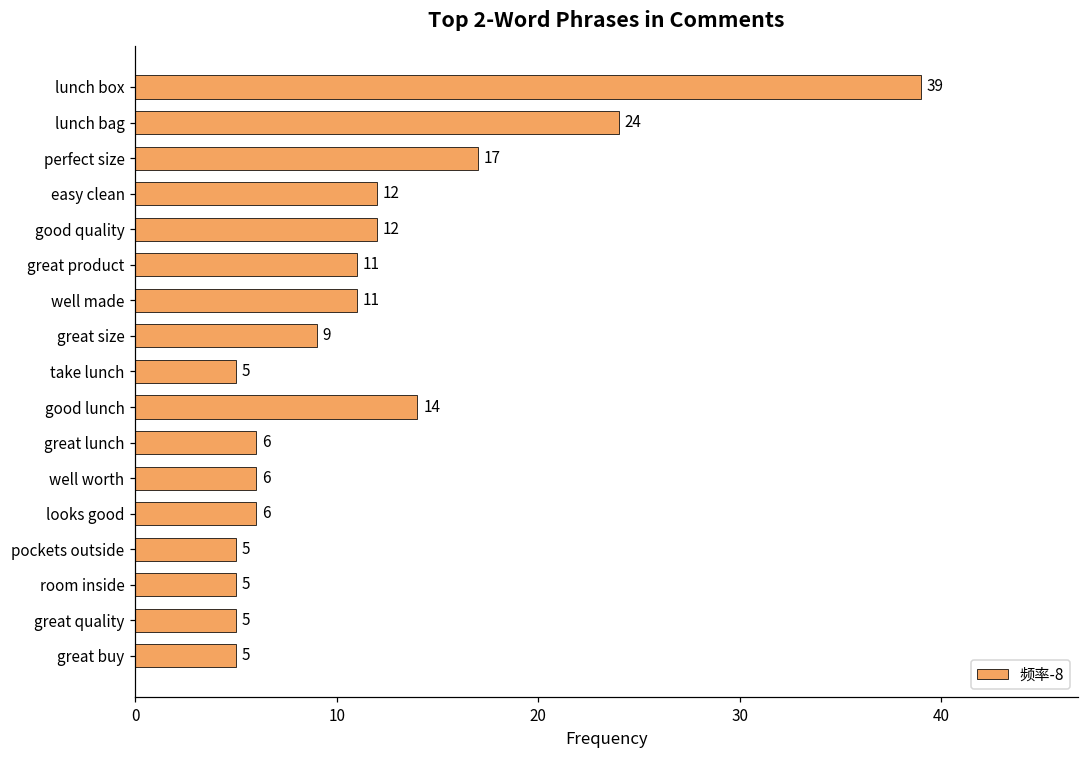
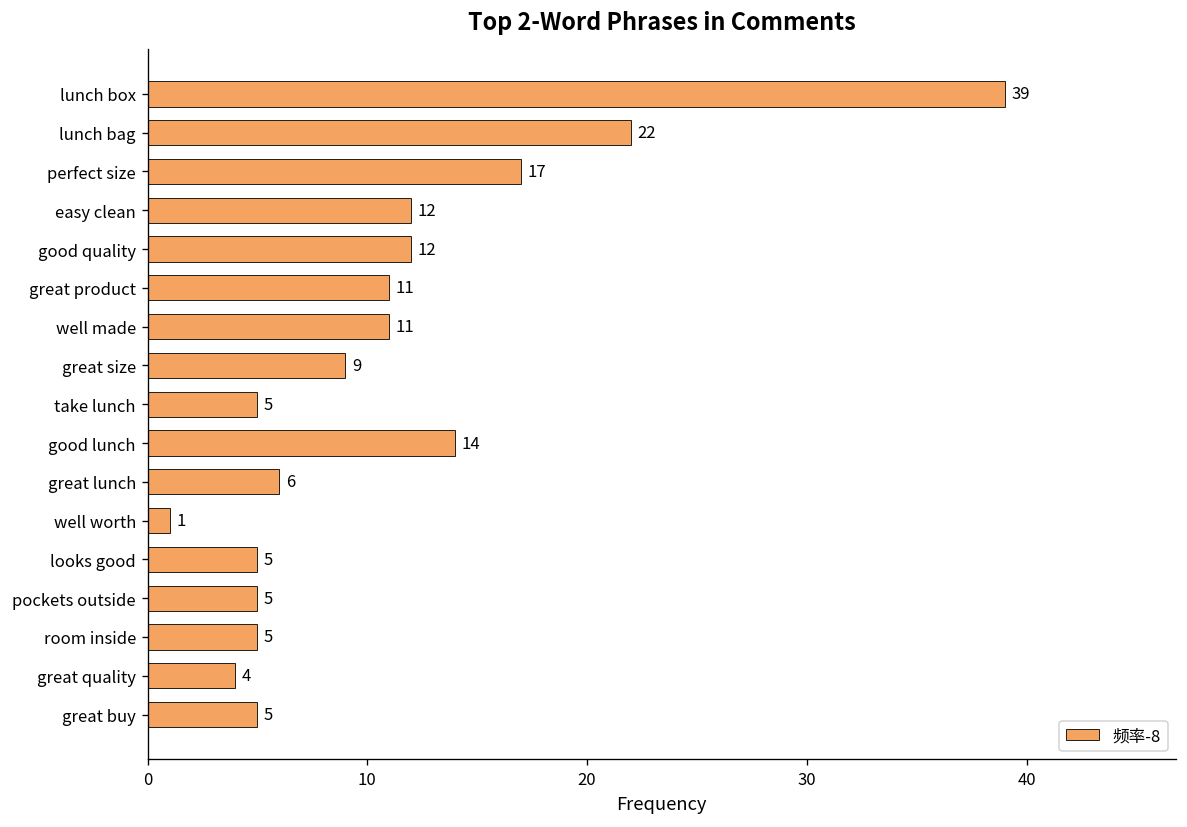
lunch bag: 24 -> 22
well worth: 6 -> 1
looks good: 6 -> 5
great quality: 5 -> 4
